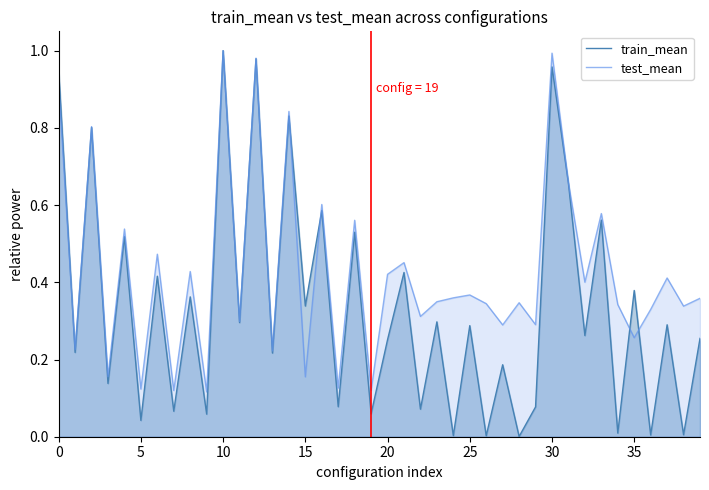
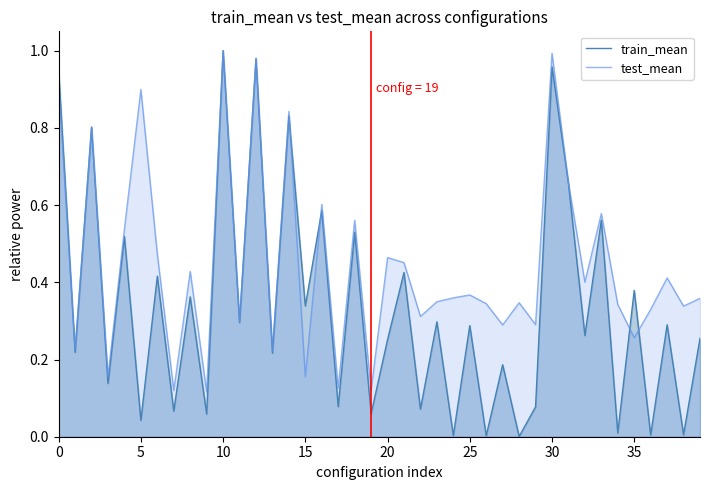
test_mean, 5: 0.12 -> 0.90
test_mean, 20: 0.42 -> 0.46
